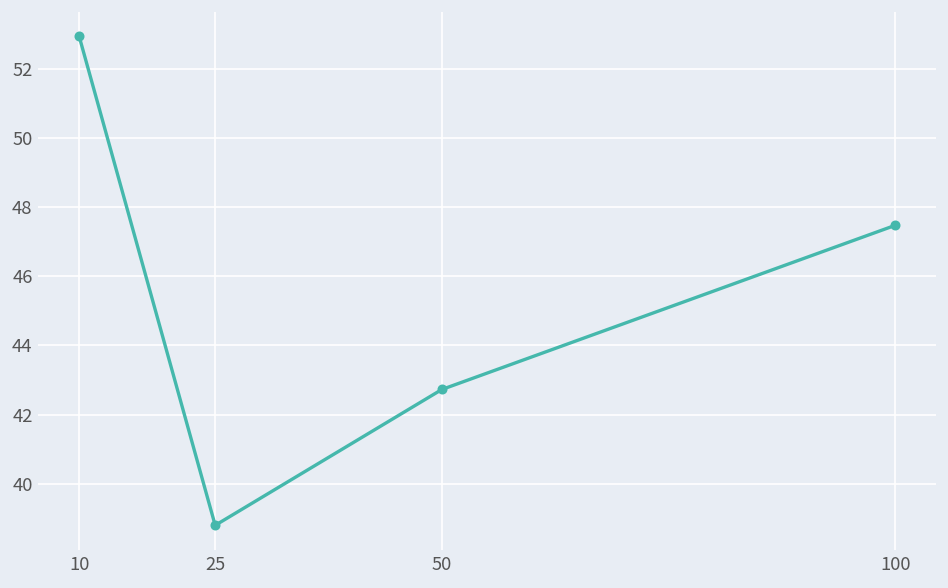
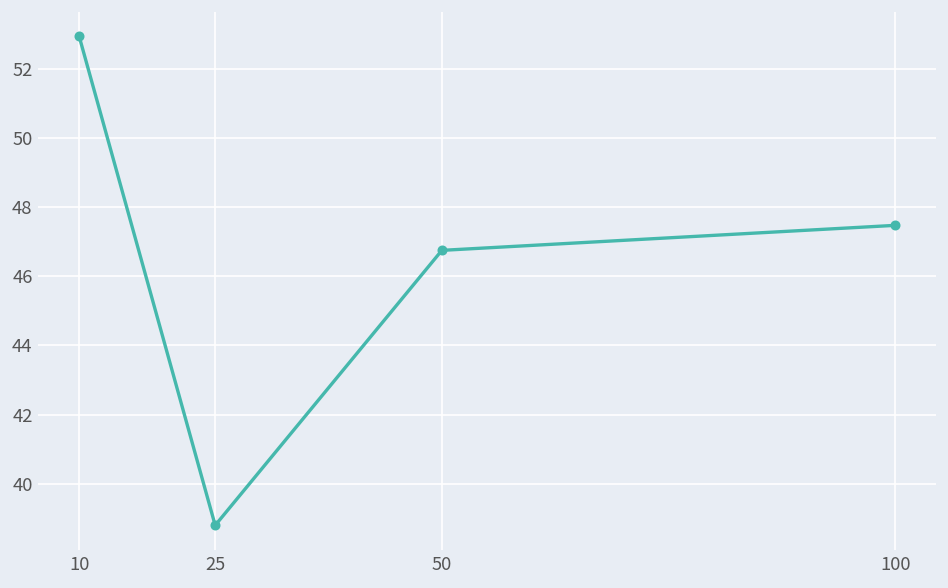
50: 42.7 -> 46.8
